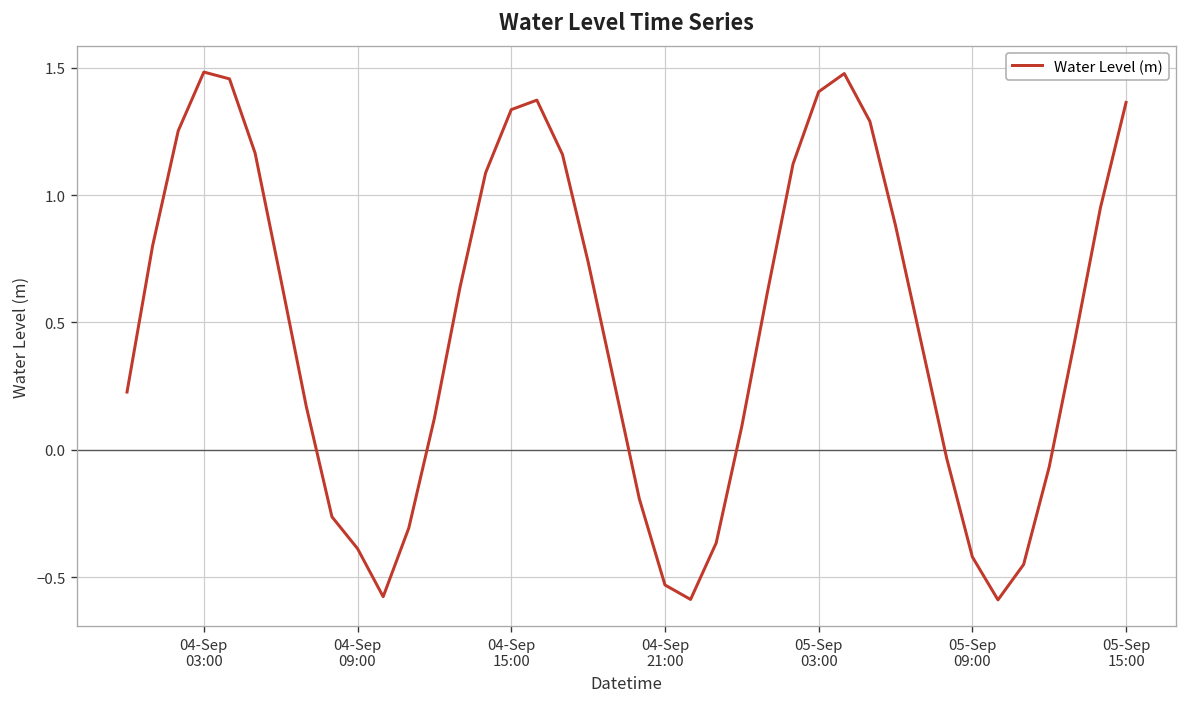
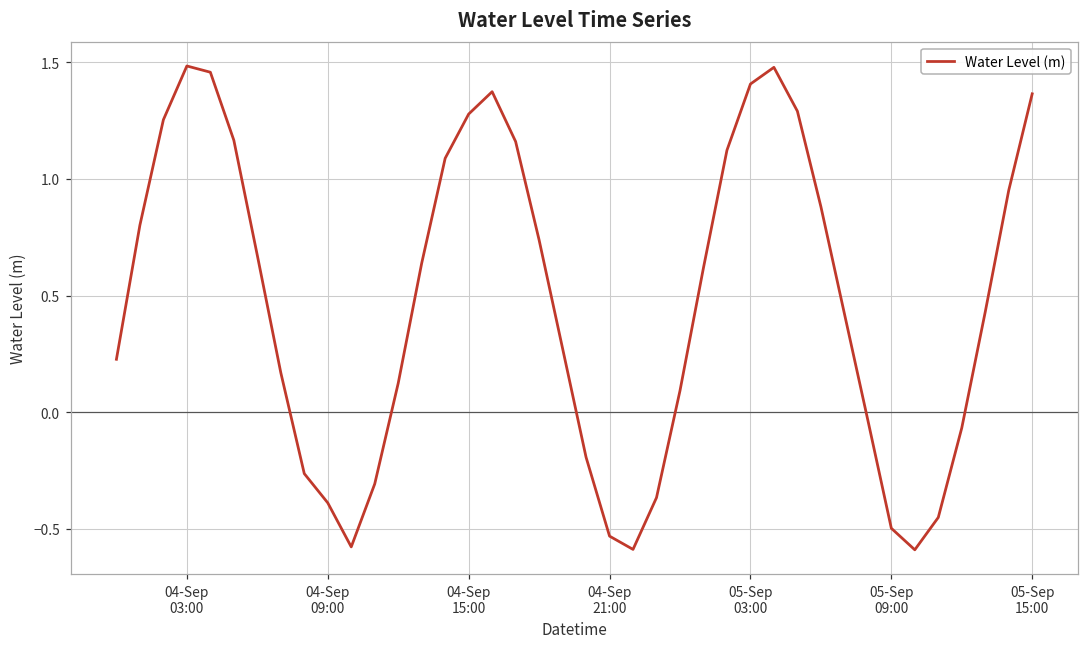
04-Sep 15:00: 1.34 -> 1.28
05-Sep 09:00: -0.42 -> -0.50
